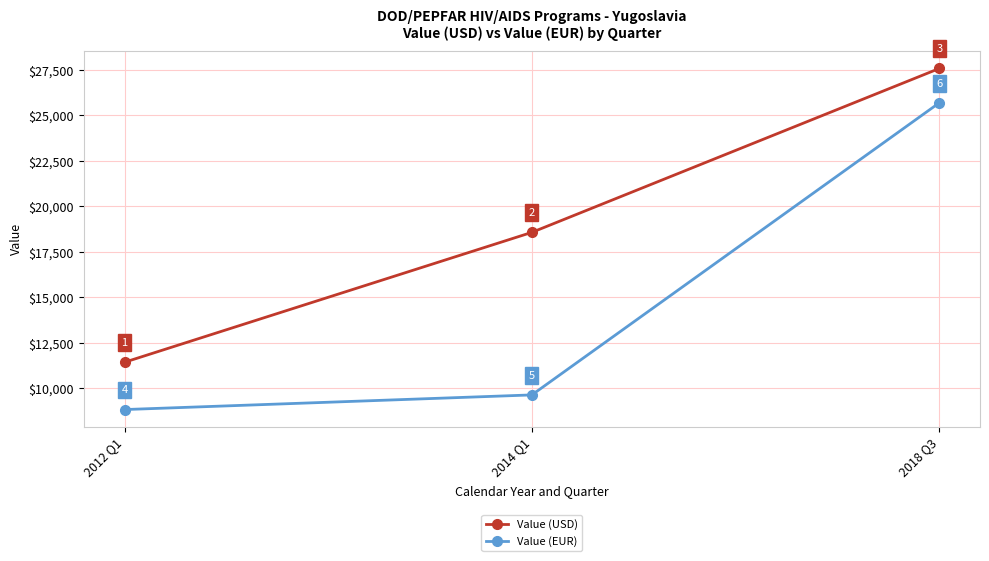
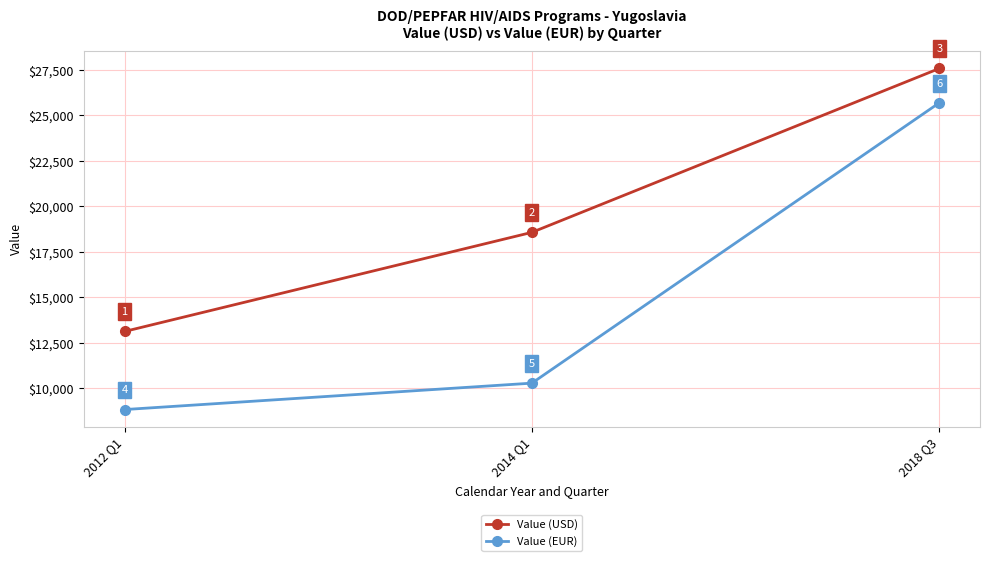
Value (USD), 2012 Q1: $11,400 -> $13,100
Value (EUR), 2014 Q1: $9,600 -> $10,300
